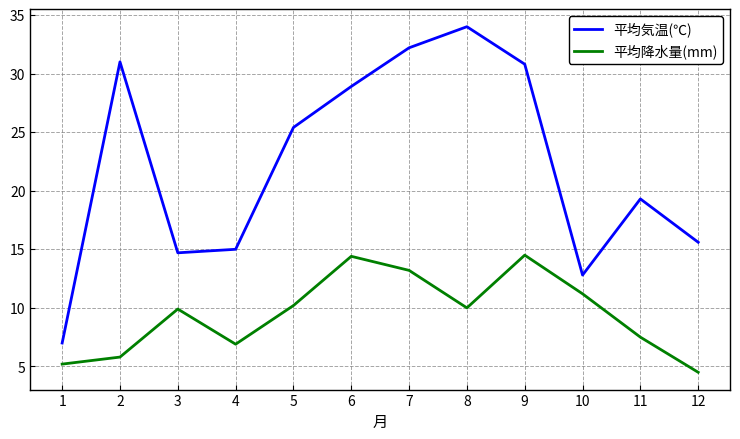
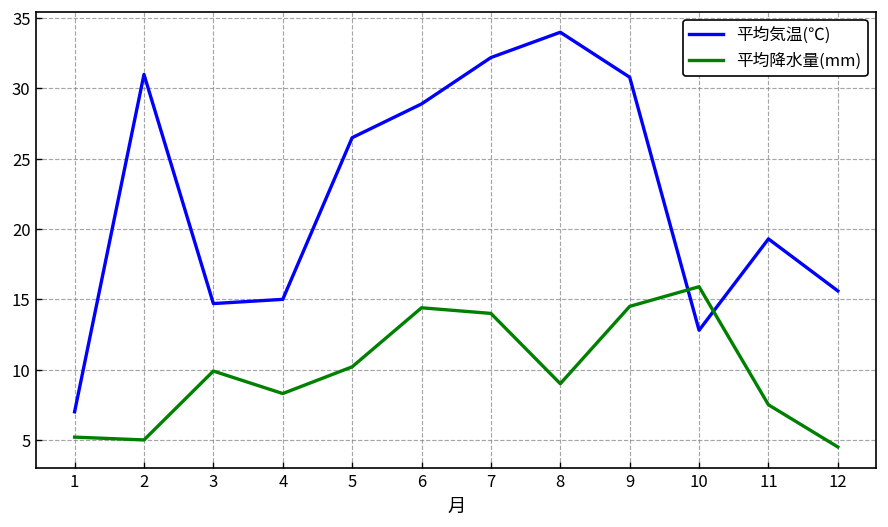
平均降水量(mm), 2: 5.8 -> 5.0
平均降水量(mm), 4: 6.9 -> 8.3
平均気温(℃), 5: 25.4 -> 26.5
平均降水量(mm), 7: 13.2 -> 14.0
平均降水量(mm), 8: 10 -> 9
平均降水量(mm), 10: 11.2 -> 15.9
